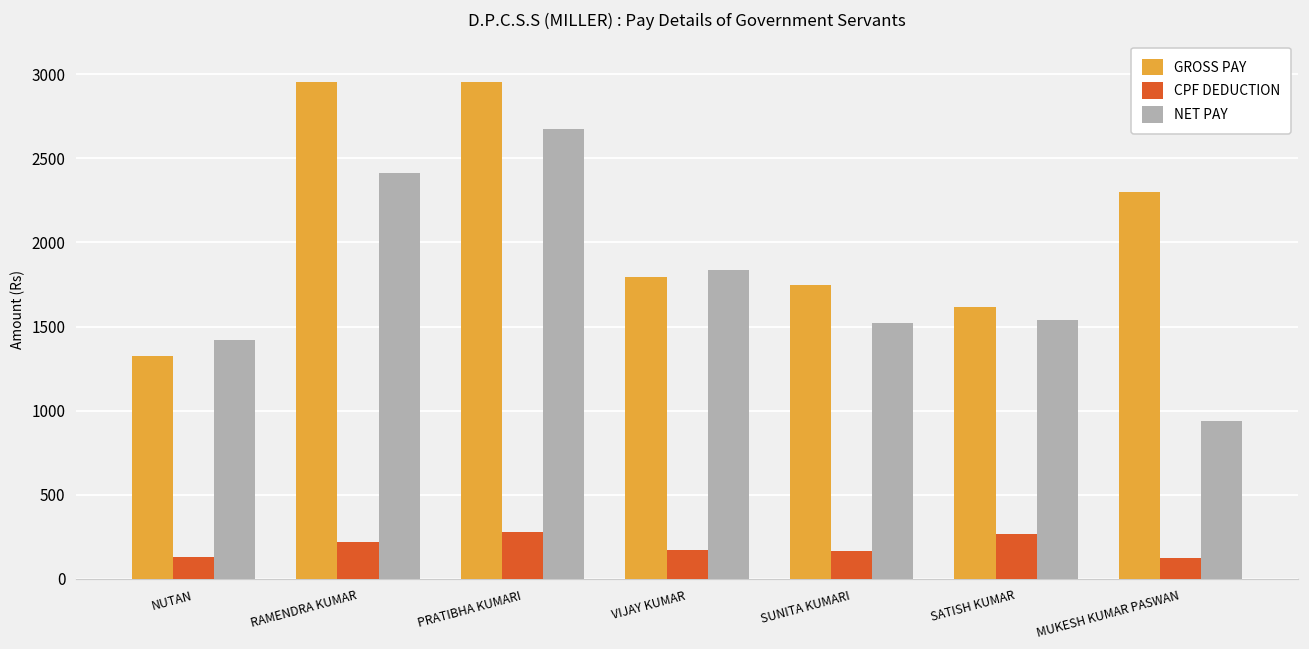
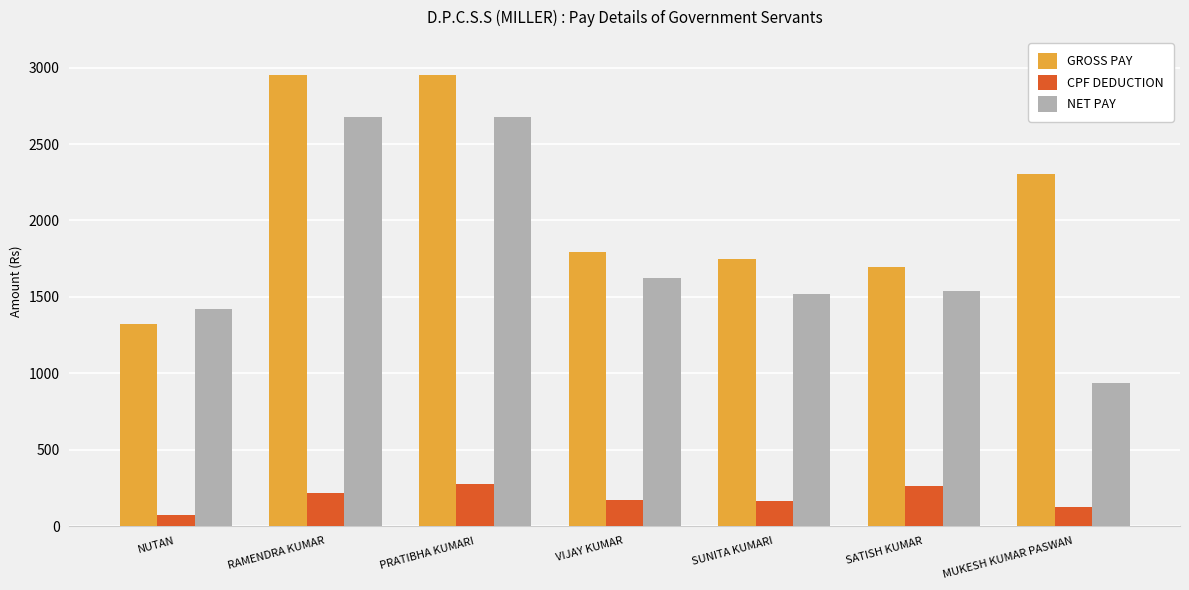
CPF DEDUCTION, NUTAN: 130 -> 70
NET PAY, RAMENDRA KUMAR: 2420 -> 2680
NET PAY, VIJAY KUMAR: 1840 -> 1620
GROSS PAY, SATISH KUMAR: 1610 -> 1700
